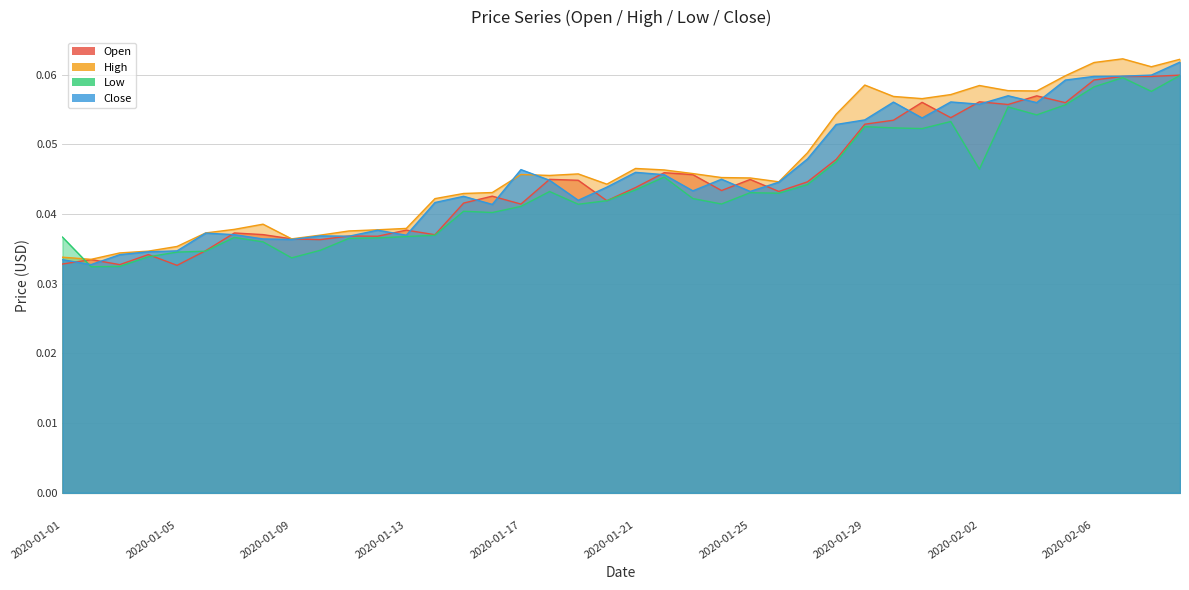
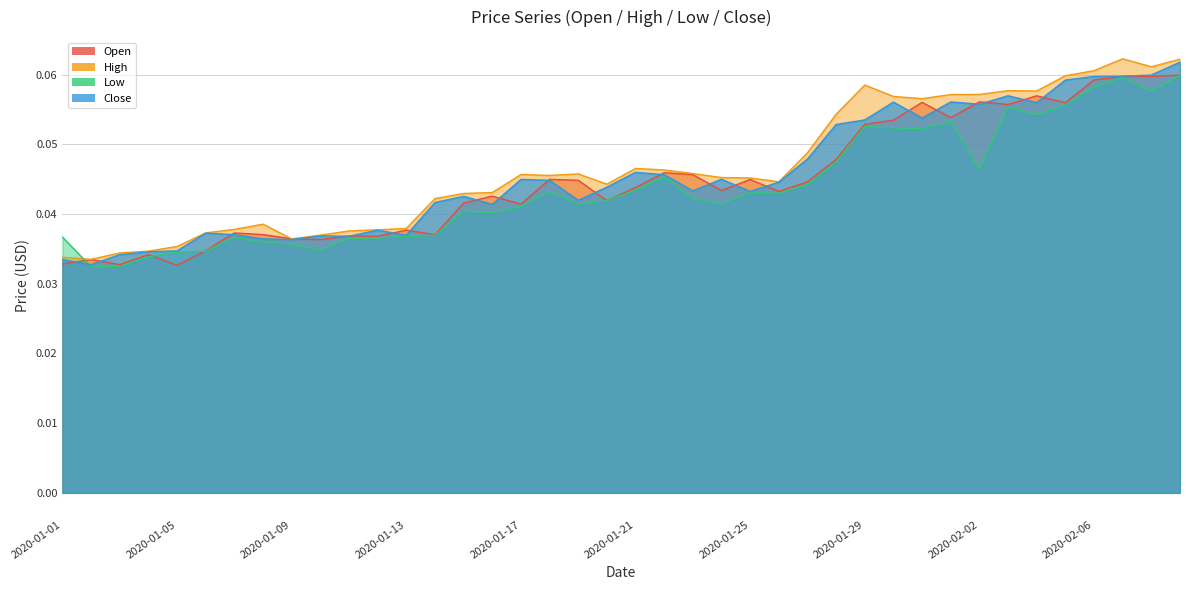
Low, 2020-01-09: 0.034 -> 0.036
Close, 2020-01-17: 0.046 -> 0.045
High, 2020-02-02: 0.058 -> 0.057
High, 2020-02-06: 0.062 -> 0.061
